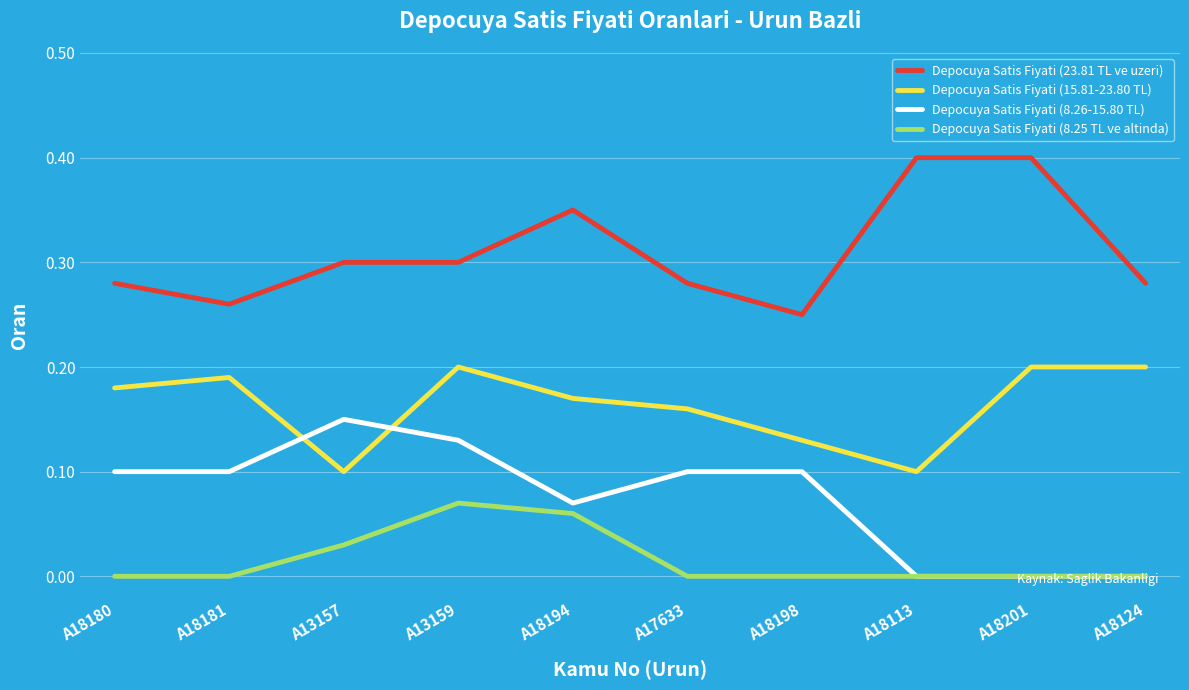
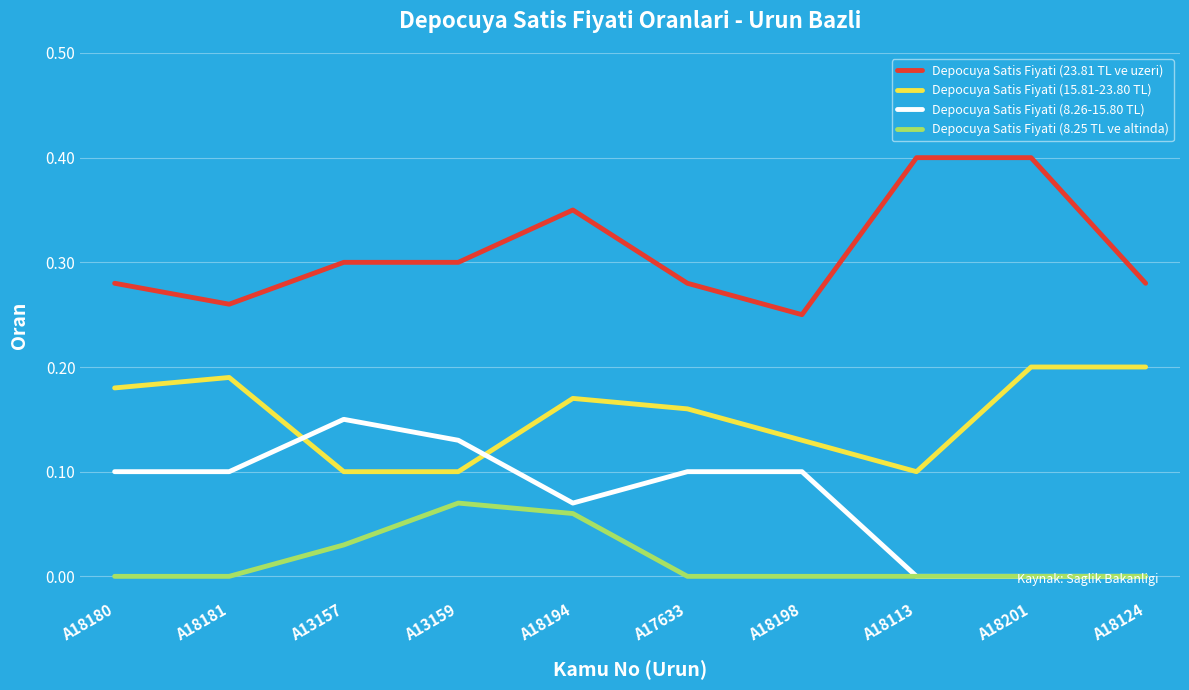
Depocuya Satis Fiyati (15.81-23.80 TL), A13159: 0.2 -> 0.1
